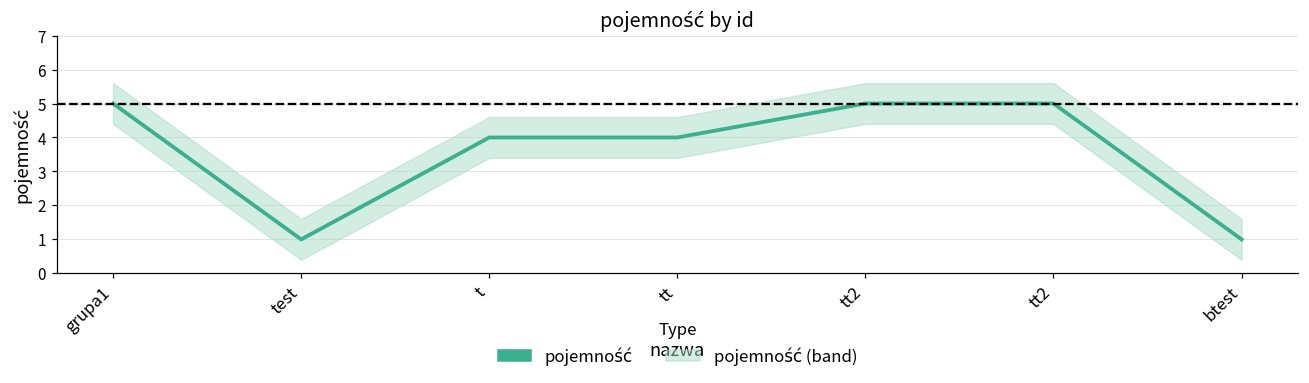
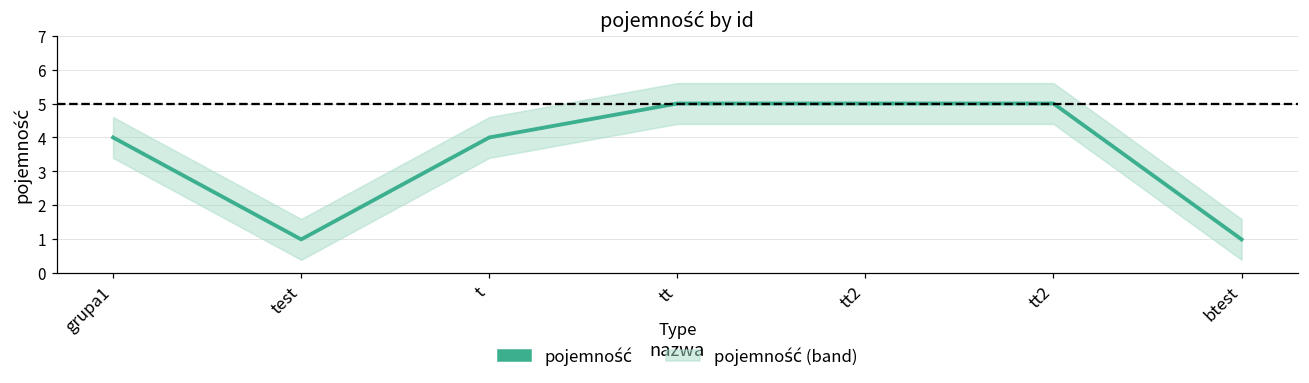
pojemność, grupa1: 5 -> 4
pojemność, tt: 4 -> 5
